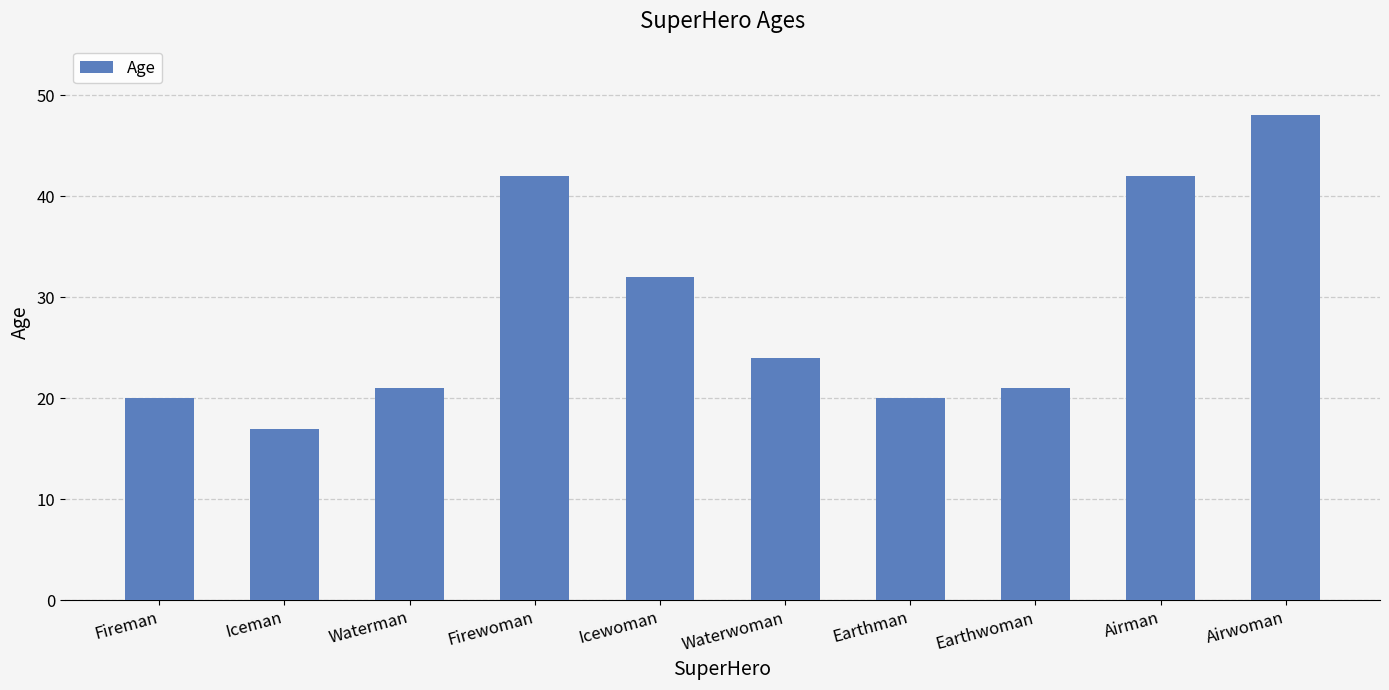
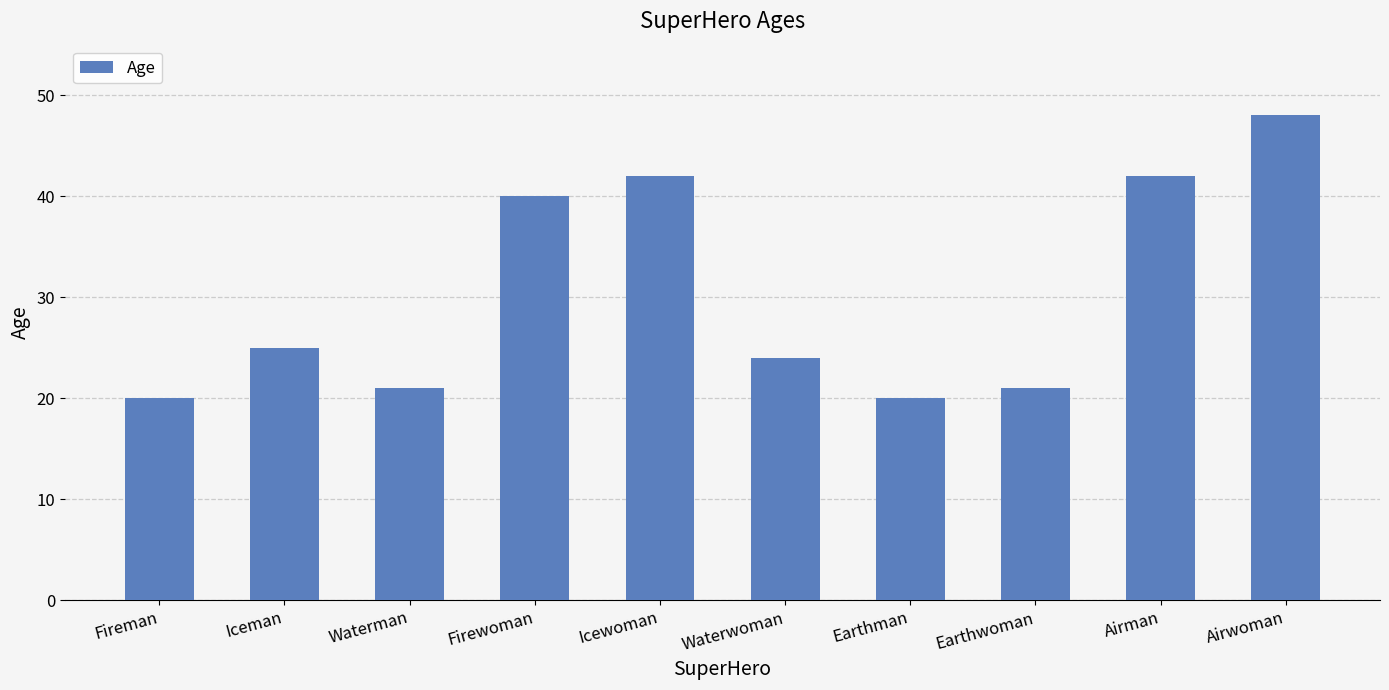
Iceman: 17 -> 25
Firewoman: 42 -> 40
Icewoman: 32 -> 42
